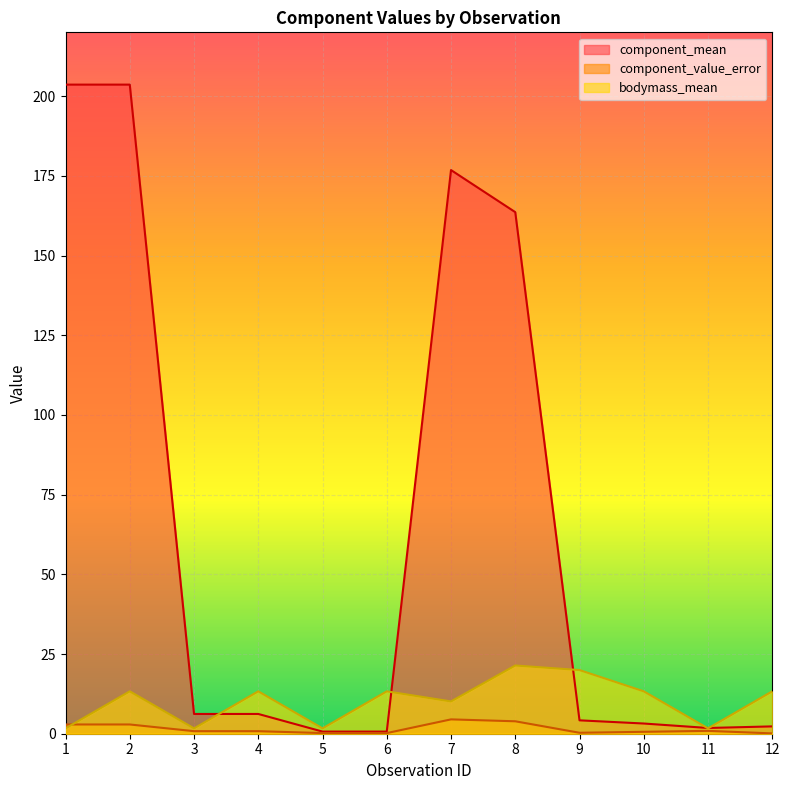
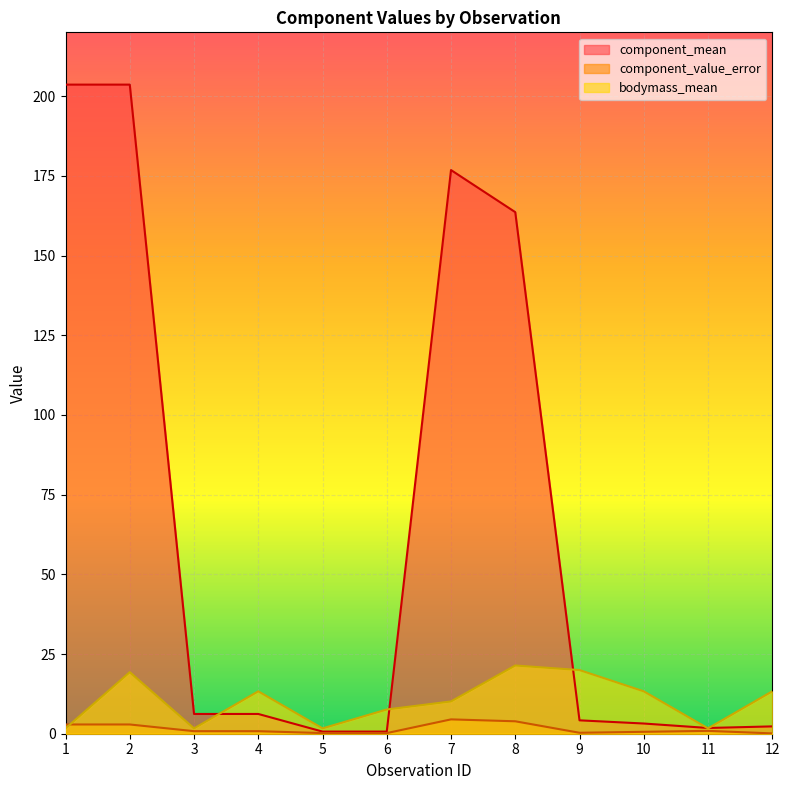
bodymass_mean, 2: 13 -> 19
bodymass_mean, 6: 13 -> 8
